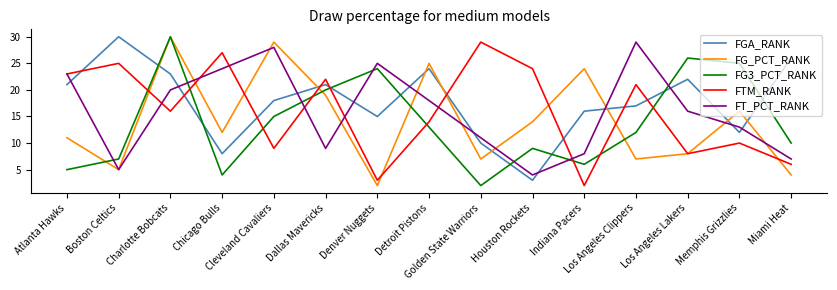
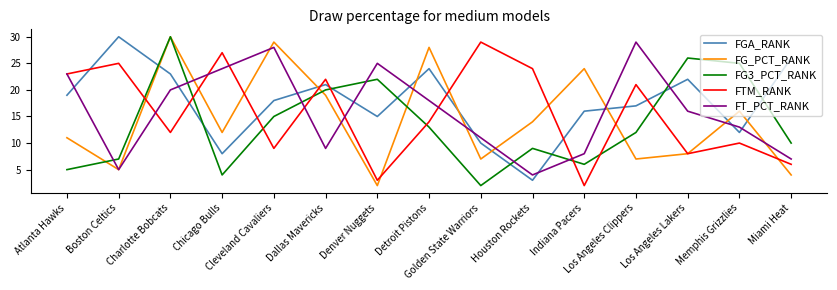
FGA_RANK, Atlanta Hawks: 21 -> 19
FTM_RANK, Charlotte Bobcats: 16 -> 12
FG3_PCT_RANK, Denver Nuggets: 24 -> 22
FG_PCT_RANK, Detroit Pistons: 25 -> 28
